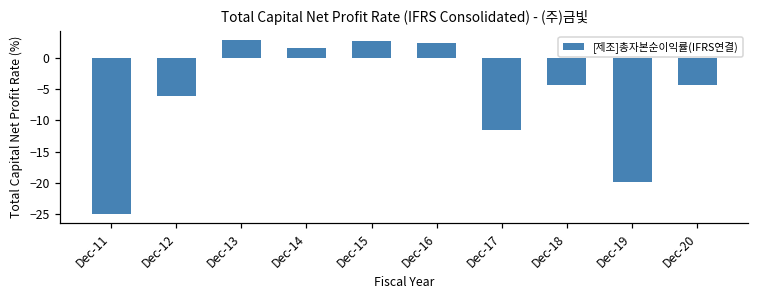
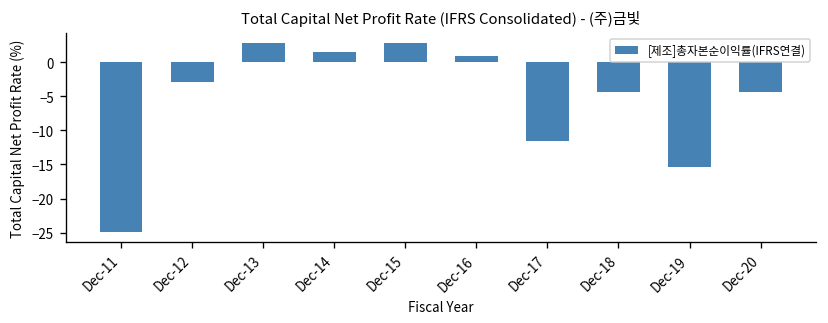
Dec-12: -6 -> -3
Dec-16: 2 -> 1
Dec-19: -20 -> -15
